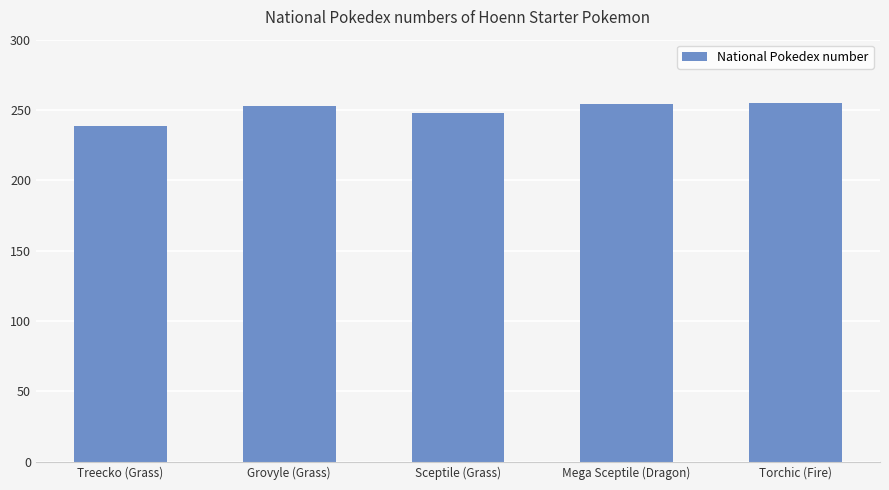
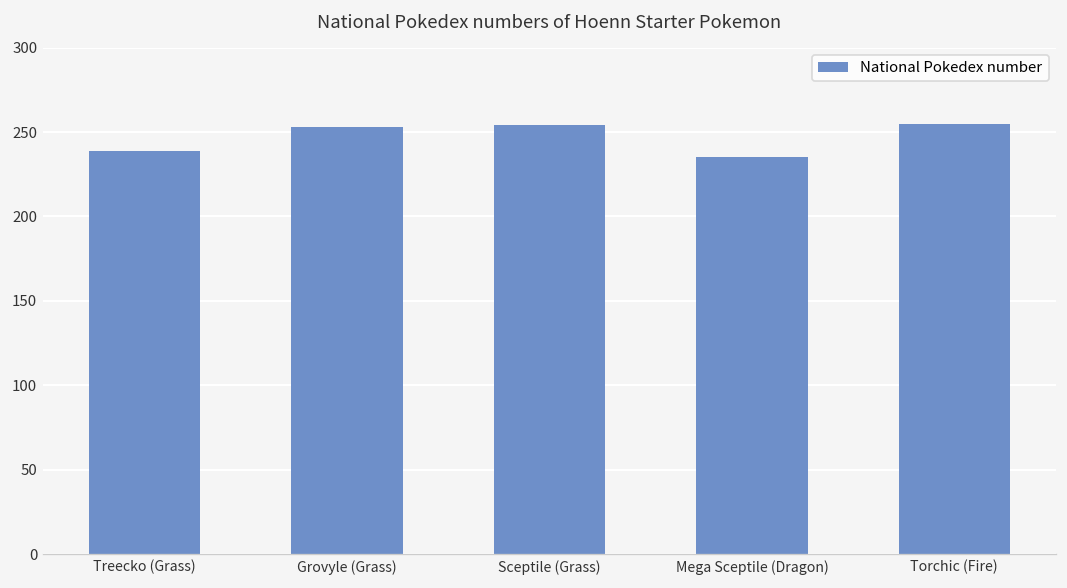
Sceptile (Grass): 248 -> 254
Mega Sceptile (Dragon): 254 -> 235
